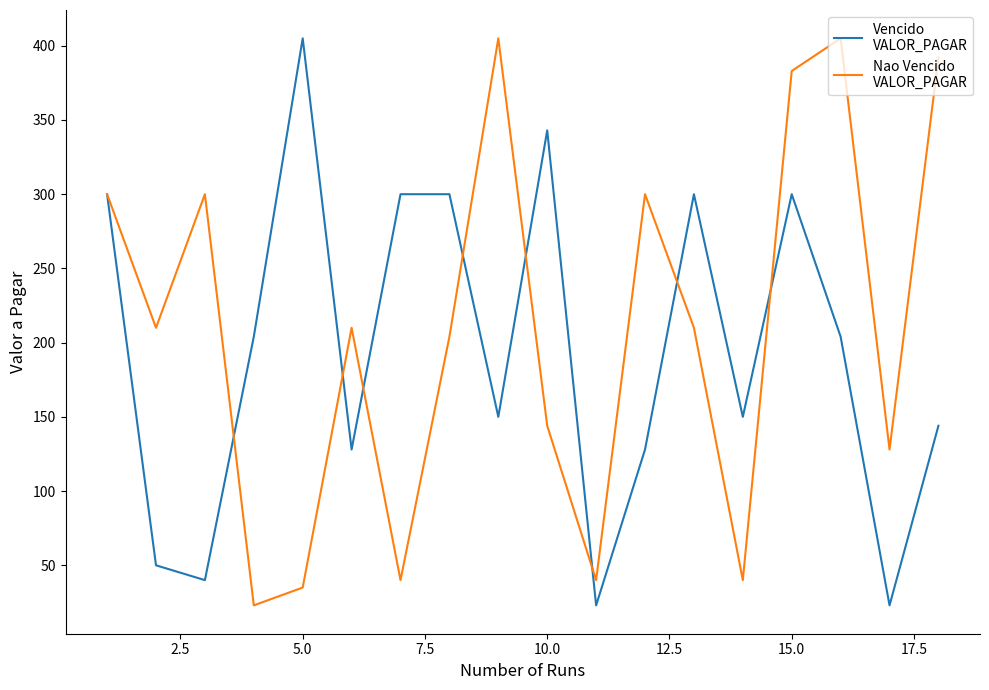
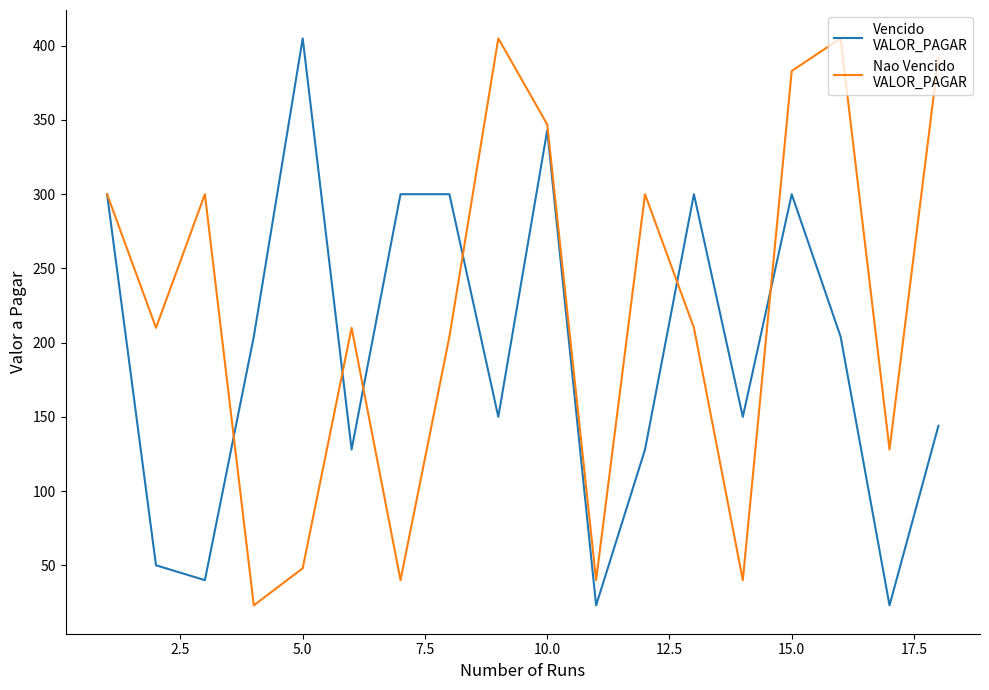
Nao Vencido VALOR_PAGAR, 5.0: 35 -> 48
Nao Vencido VALOR_PAGAR, 10.0: 144 -> 347
